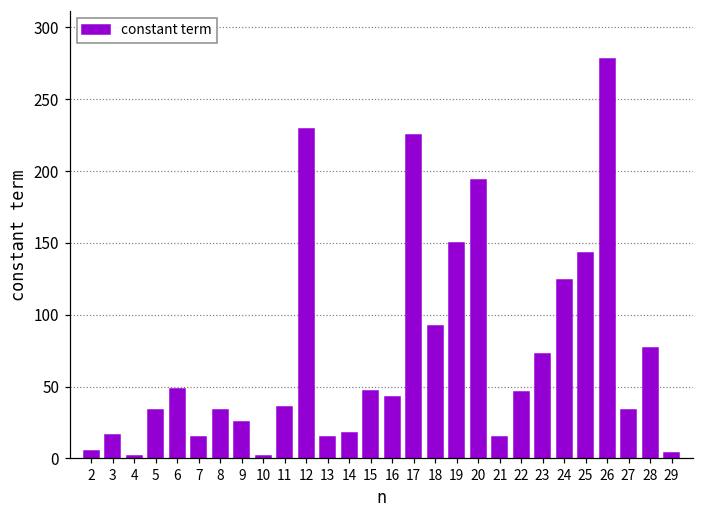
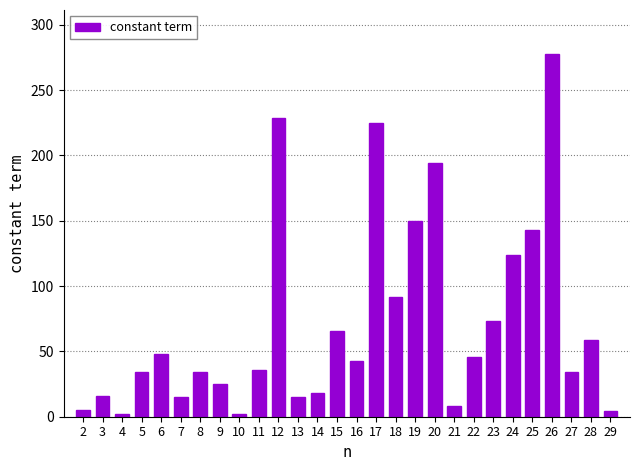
15: 47 -> 66
21: 15 -> 8
28: 77 -> 59
